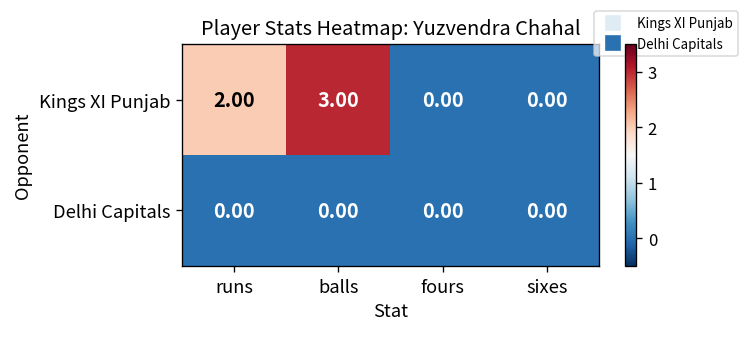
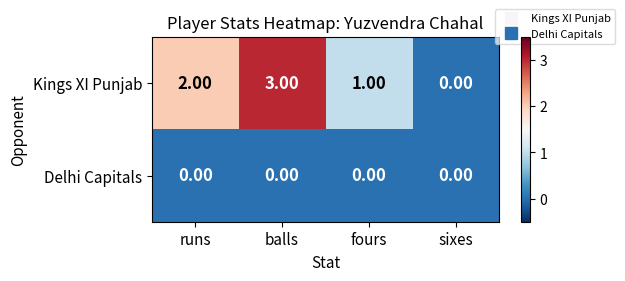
Kings XI Punjab, fours: 0.00 -> 1.00
